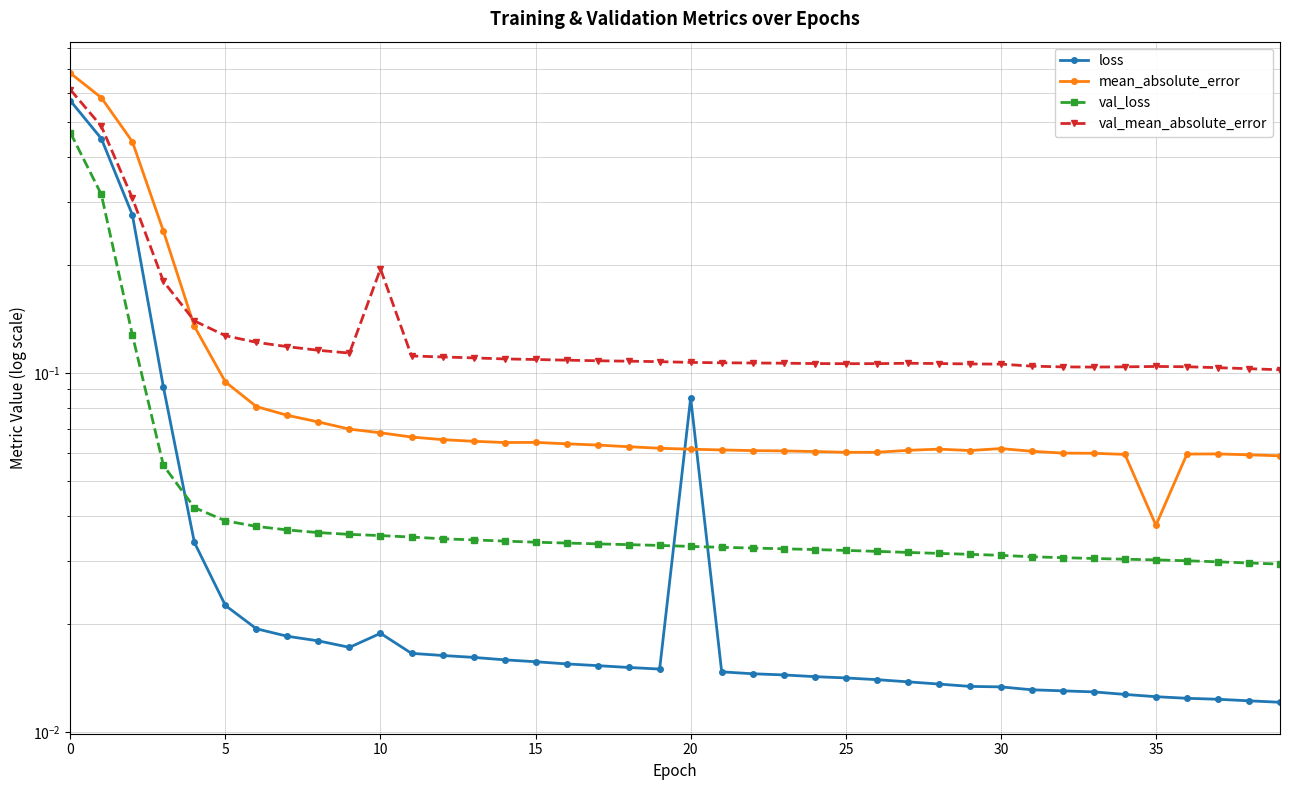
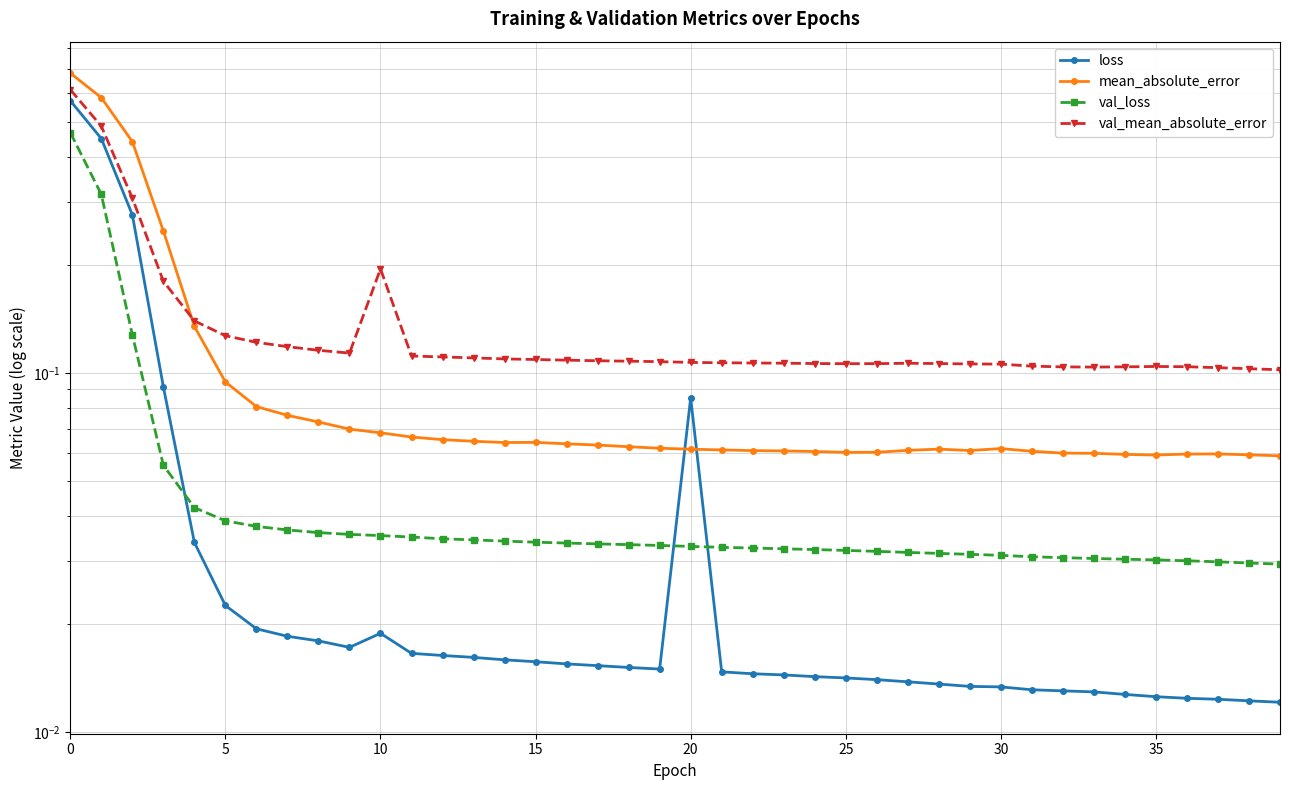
mean_absolute_error, 35: 0.038 -> 0.059
